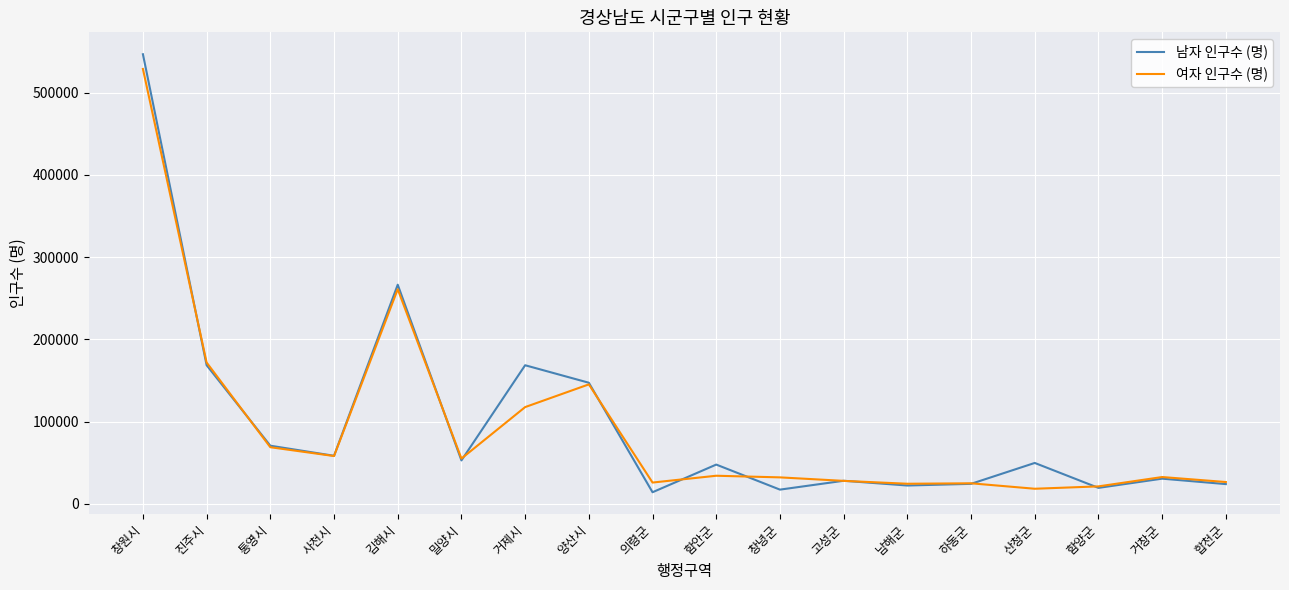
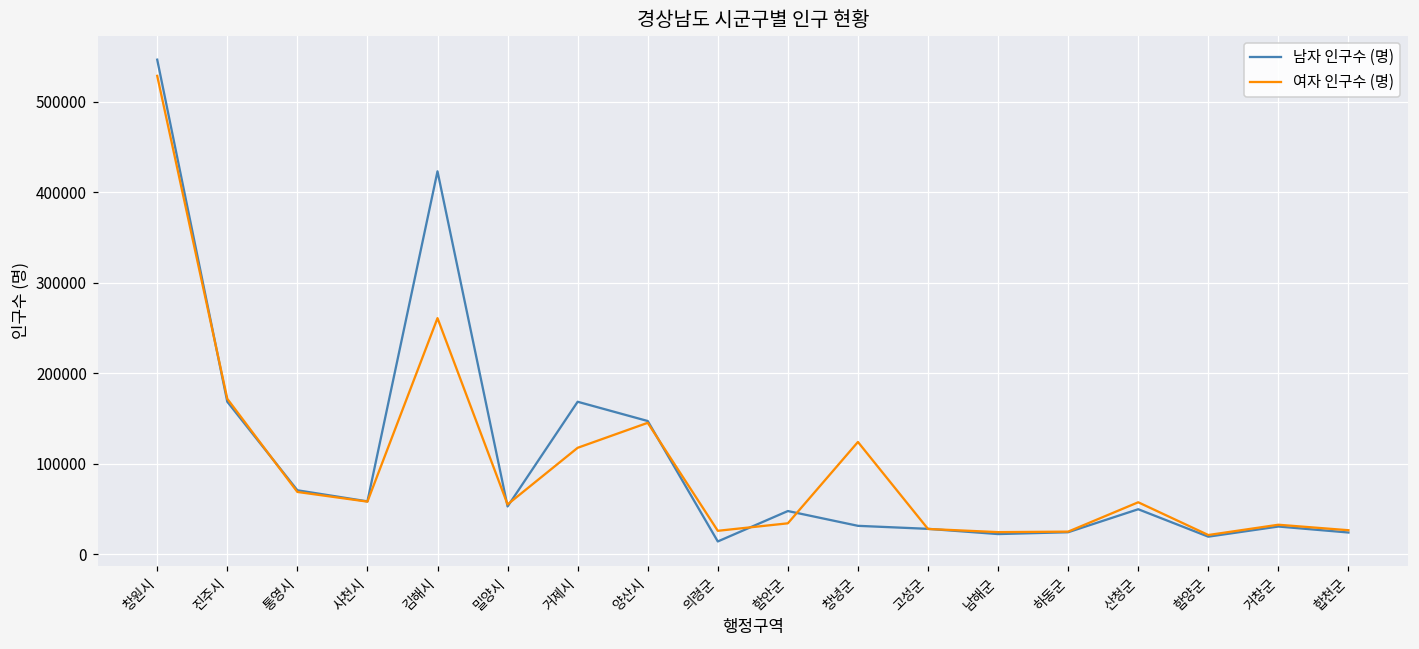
남자 인구수 (명), 김해시: 270000 -> 420000
남자 인구수 (명), 창녕군: 20000 -> 30000
여자 인구수 (명), 창녕군: 30000 -> 120000
여자 인구수 (명), 산청군: 20000 -> 60000
